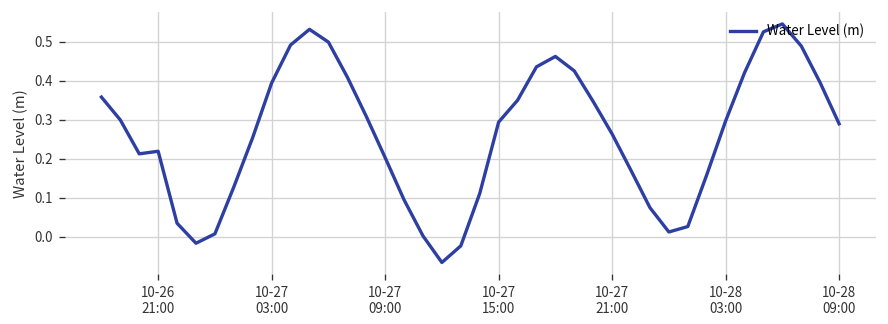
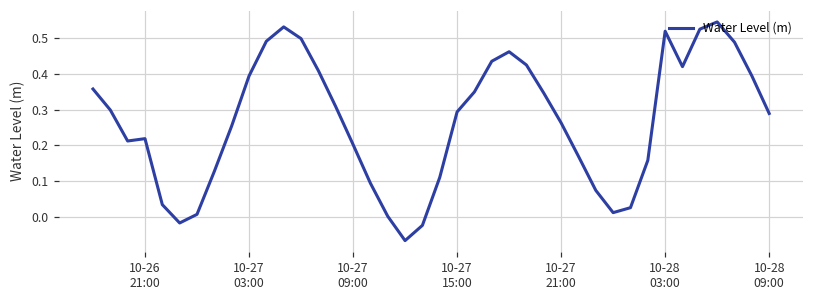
10-28 03:00: 0.30 -> 0.52
